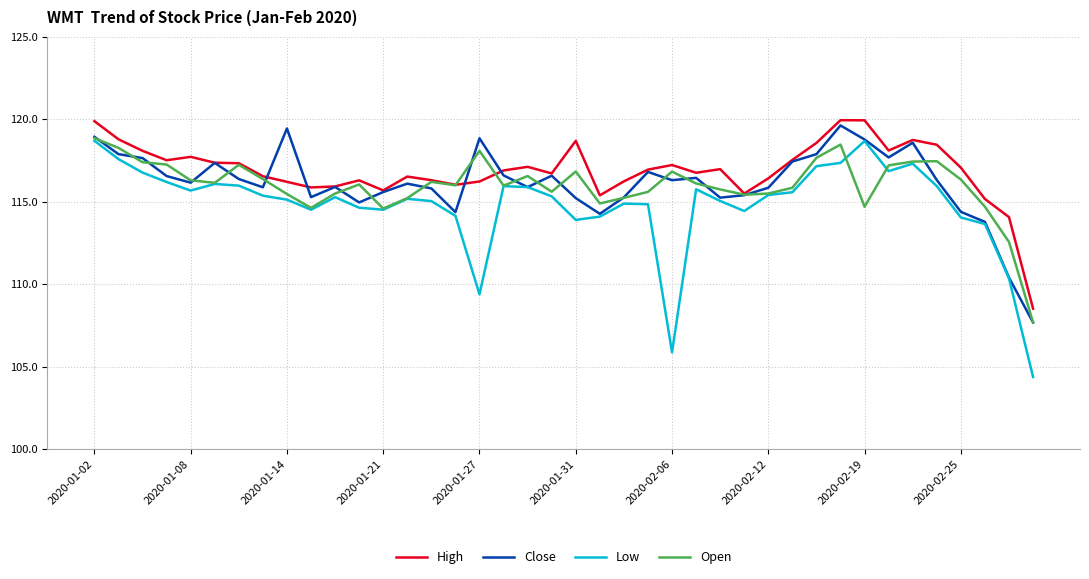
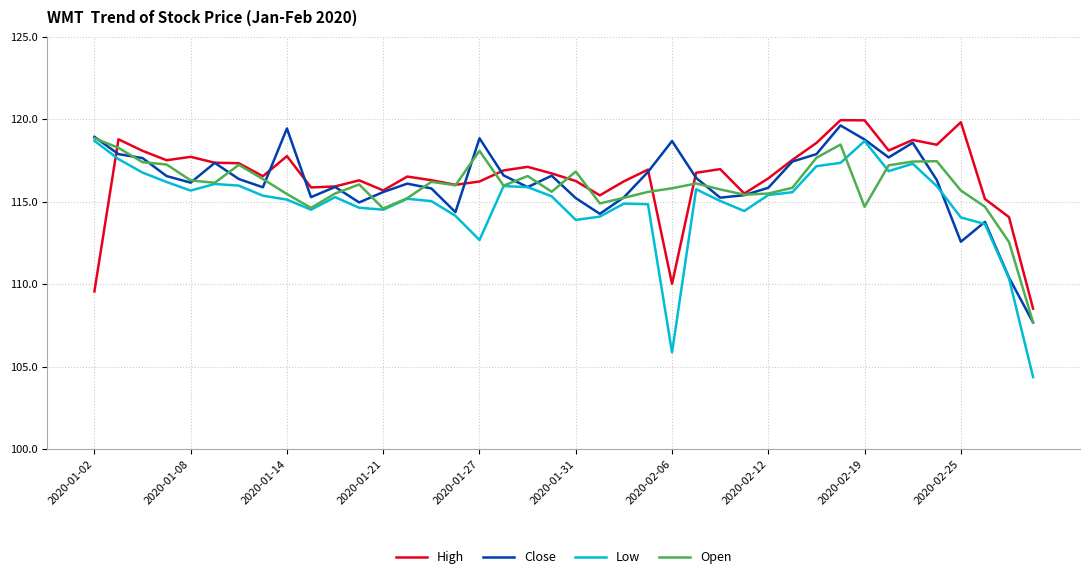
High, 2020-01-02: 119.9 -> 109.6
High, 2020-01-14: 116.2 -> 117.8
Low, 2020-01-27: 109.4 -> 112.7
High, 2020-01-31: 118.7 -> 116.3
High, 2020-02-06: 117.2 -> 110.0
Close, 2020-02-06: 116.3 -> 118.7
Open, 2020-02-06: 116.8 -> 115.8
High, 2020-02-25: 117.1 -> 119.8
Close, 2020-02-25: 114.4 -> 112.6
Open, 2020-02-25: 116.3 -> 115.7
